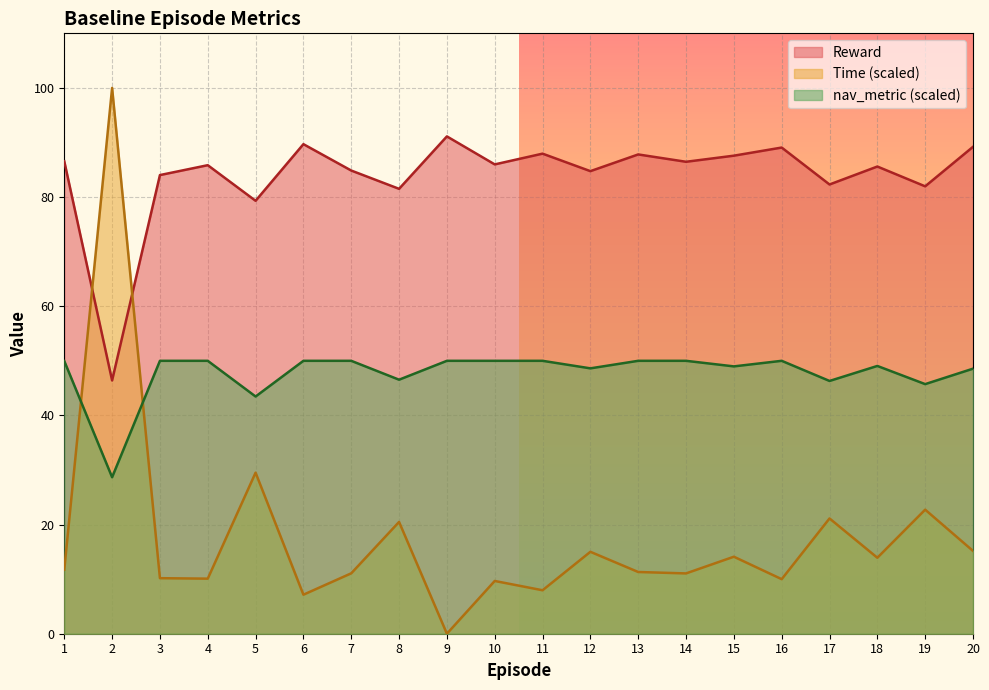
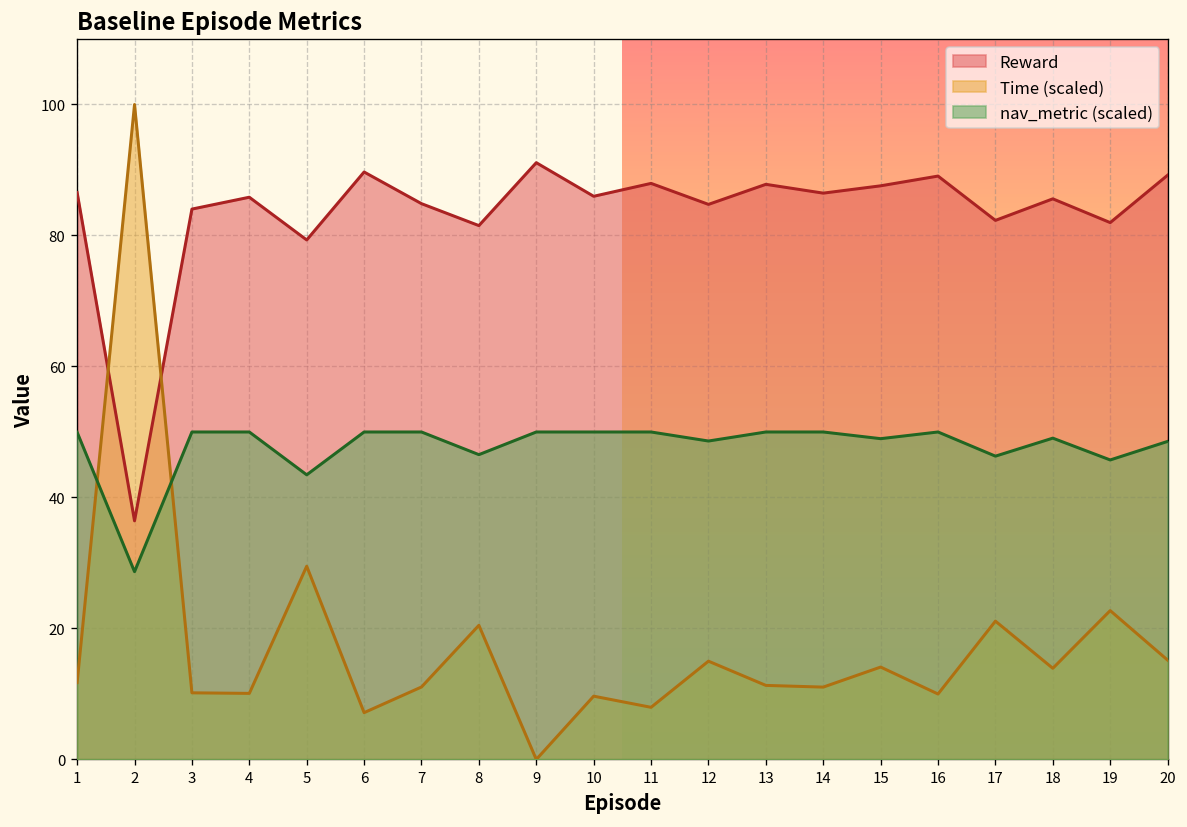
Reward, 2: 46 -> 36
